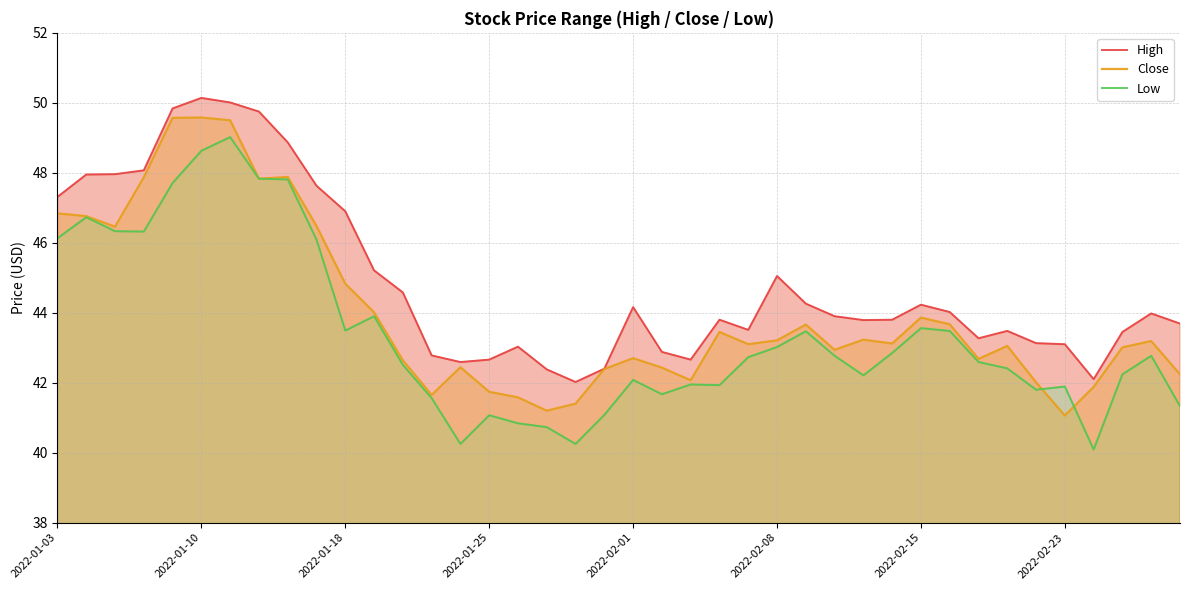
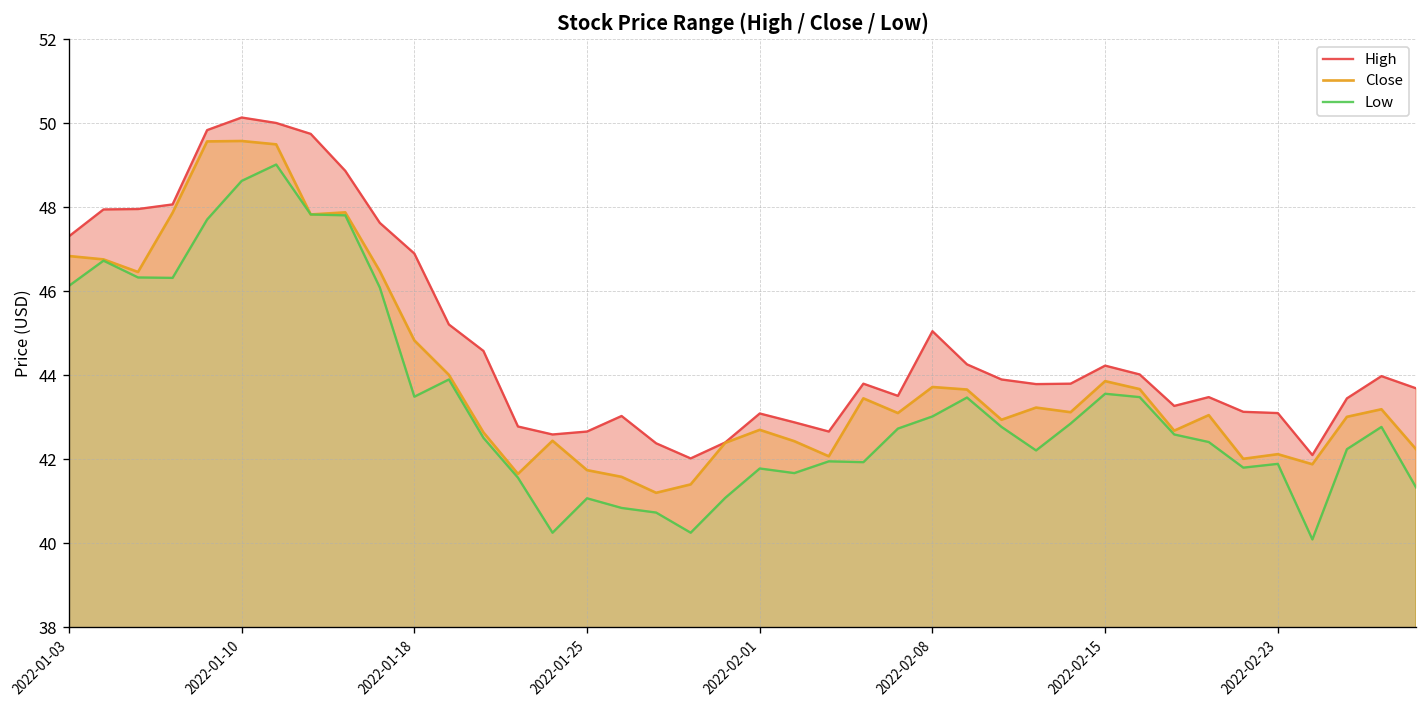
High, 2022-02-01: 44.2 -> 43.1
Low, 2022-02-01: 42.1 -> 41.8
Close, 2022-02-08: 43.2 -> 43.7
Close, 2022-02-23: 41.1 -> 42.1
